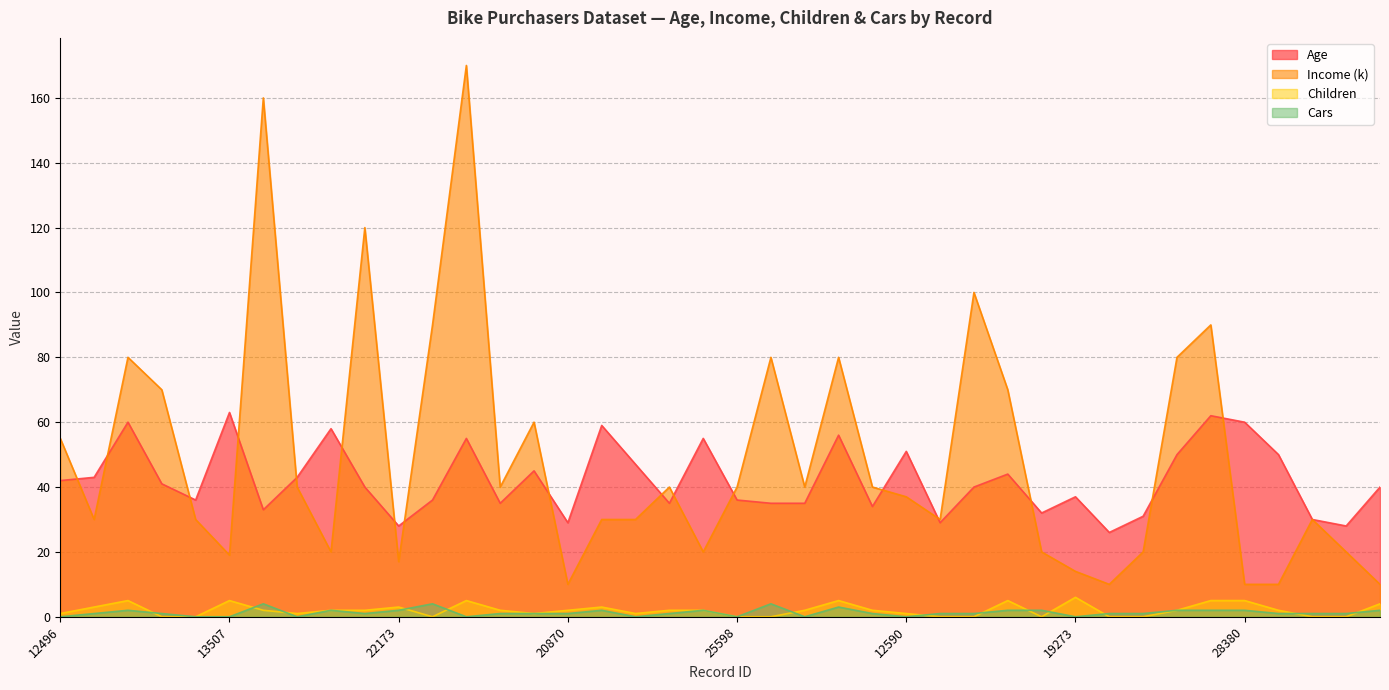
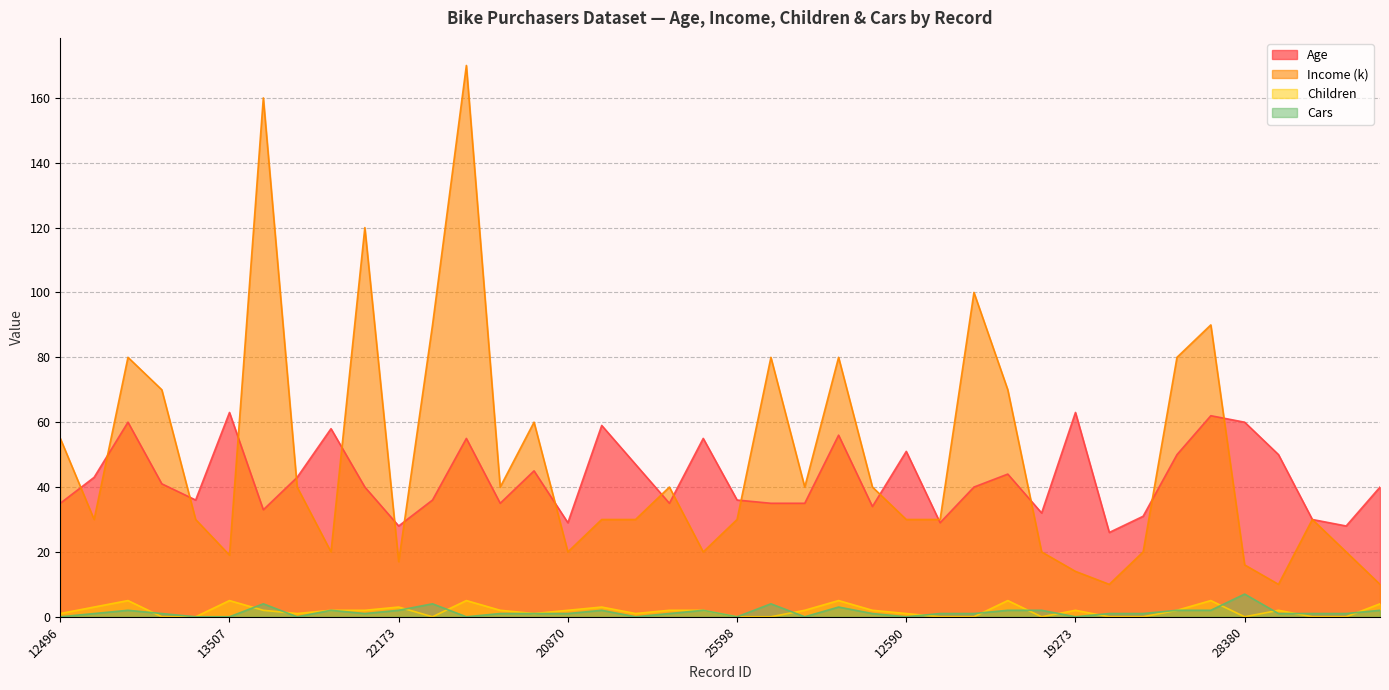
Age, 12496: 42 -> 35
Income (k), 20870: 10 -> 20
Income (k), 25598: 40 -> 30
Income (k), 12590: 37 -> 30
Age, 19273: 37 -> 63
Children, 19273: 6 -> 2
Income (k), 28380: 10 -> 16
Children, 28380: 5 -> 0
Cars, 28380: 2 -> 7
